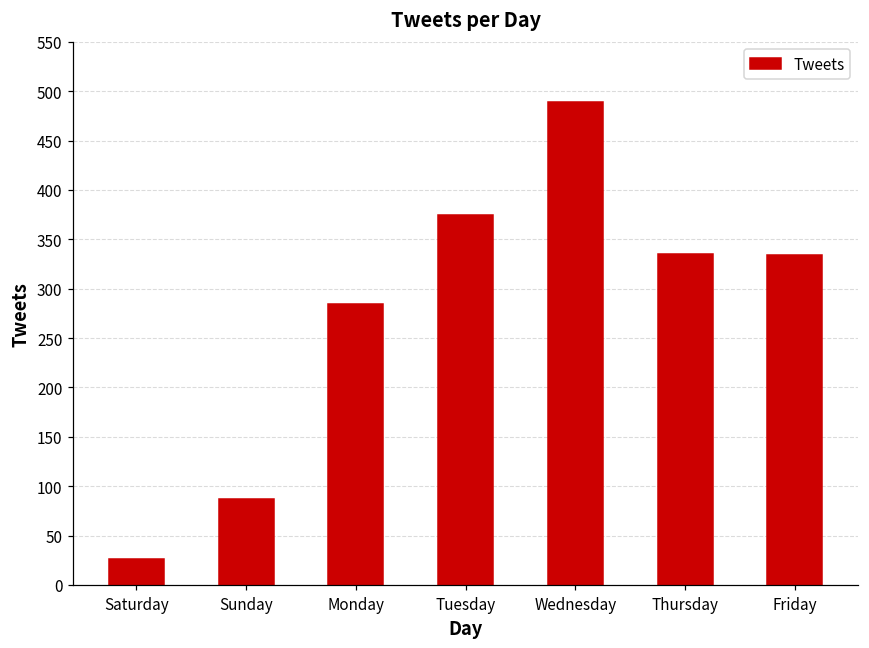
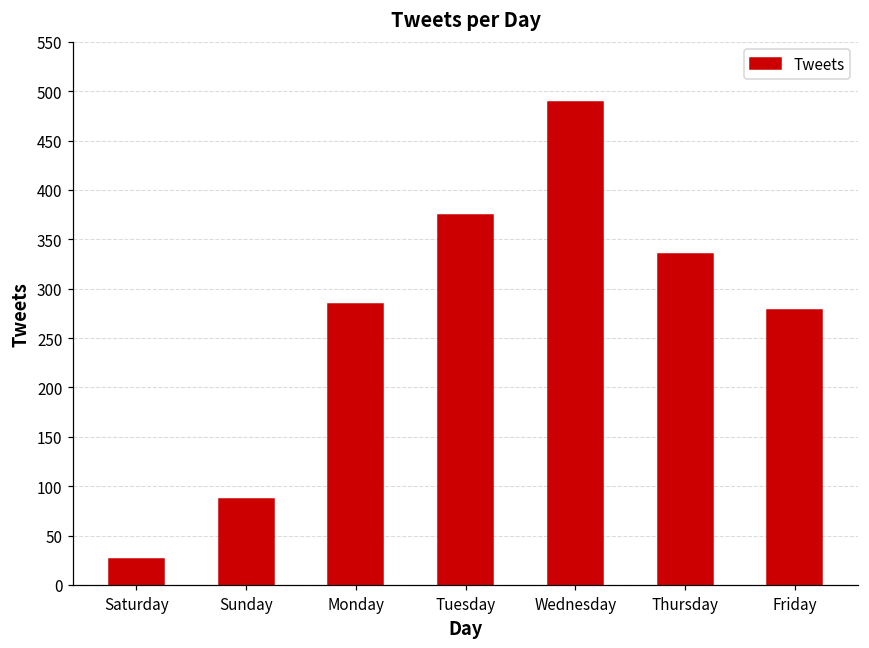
Friday: 330 -> 280
